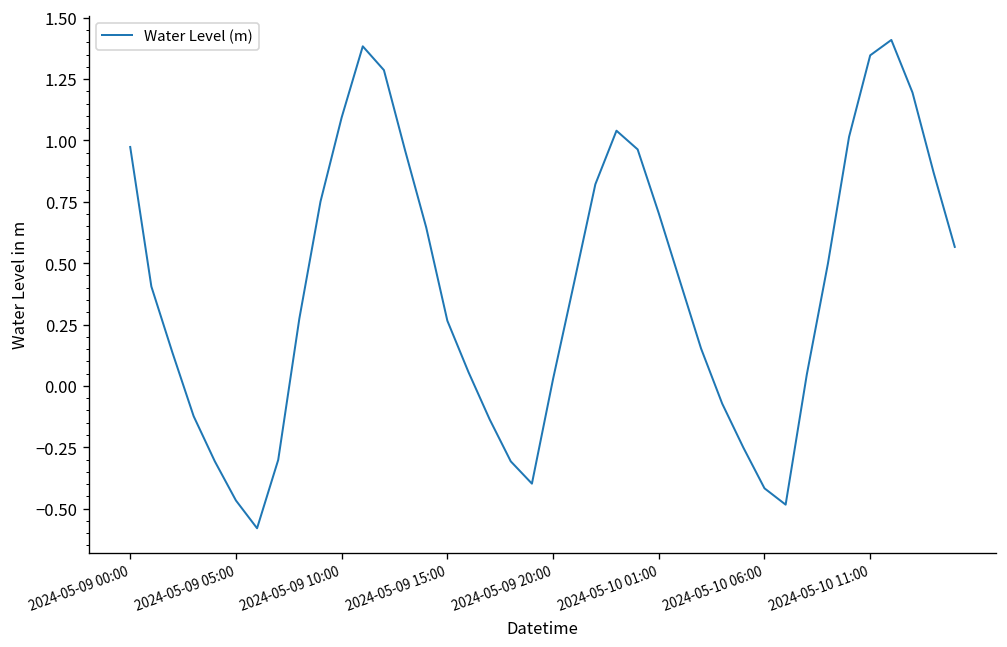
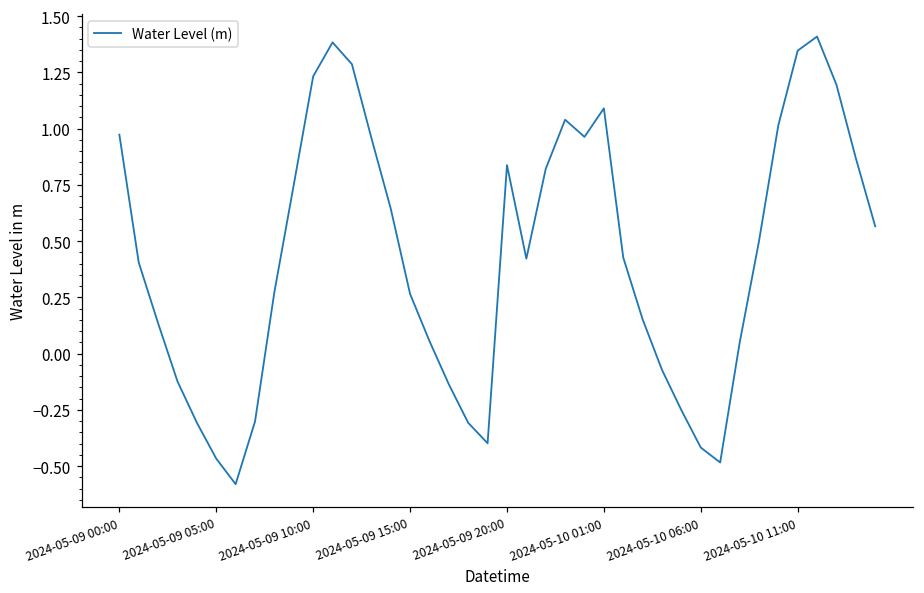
2024-05-09 10:00: 1.09 -> 1.23
2024-05-09 20:00: 0.03 -> 0.84
2024-05-10 01:00: 0.70 -> 1.09
